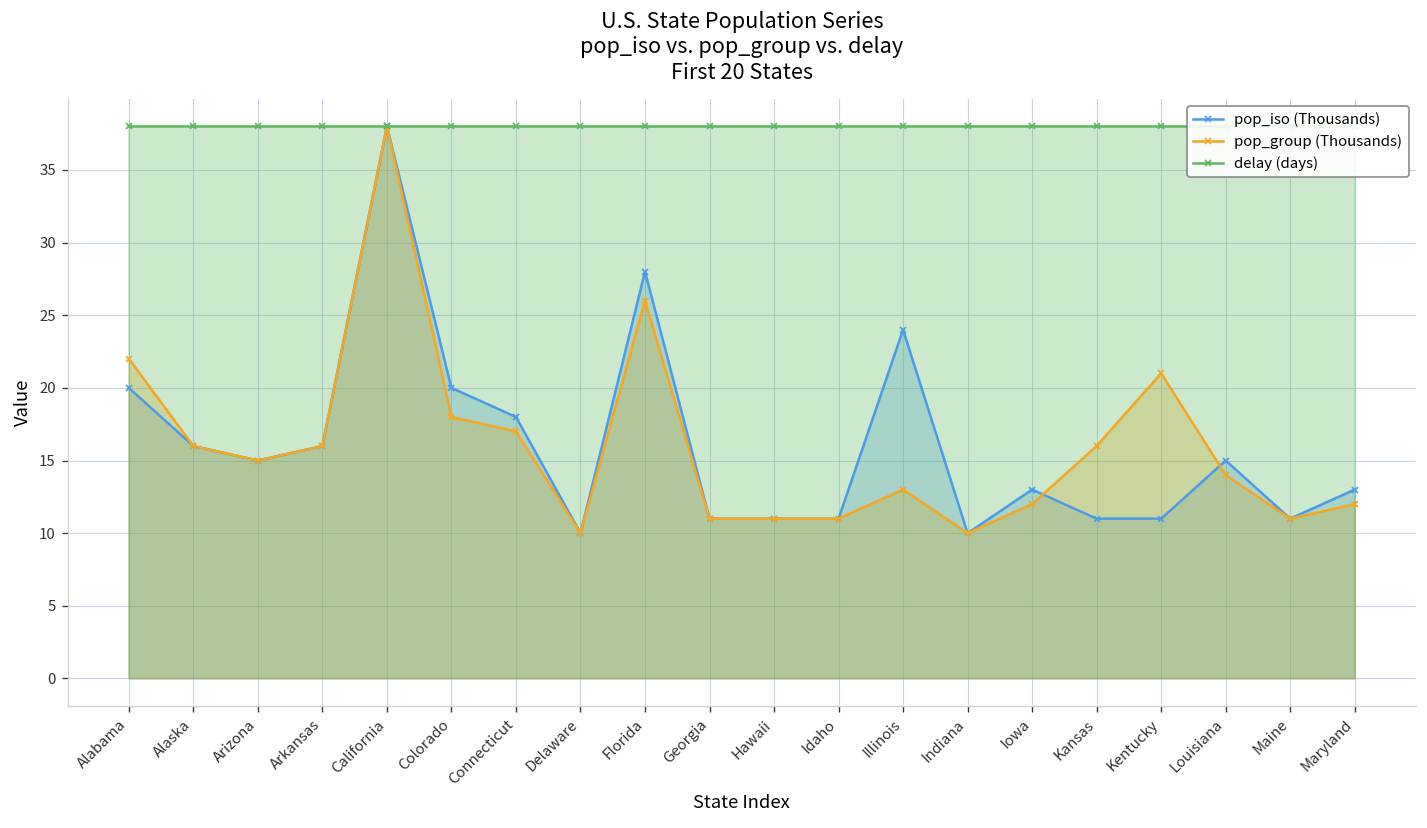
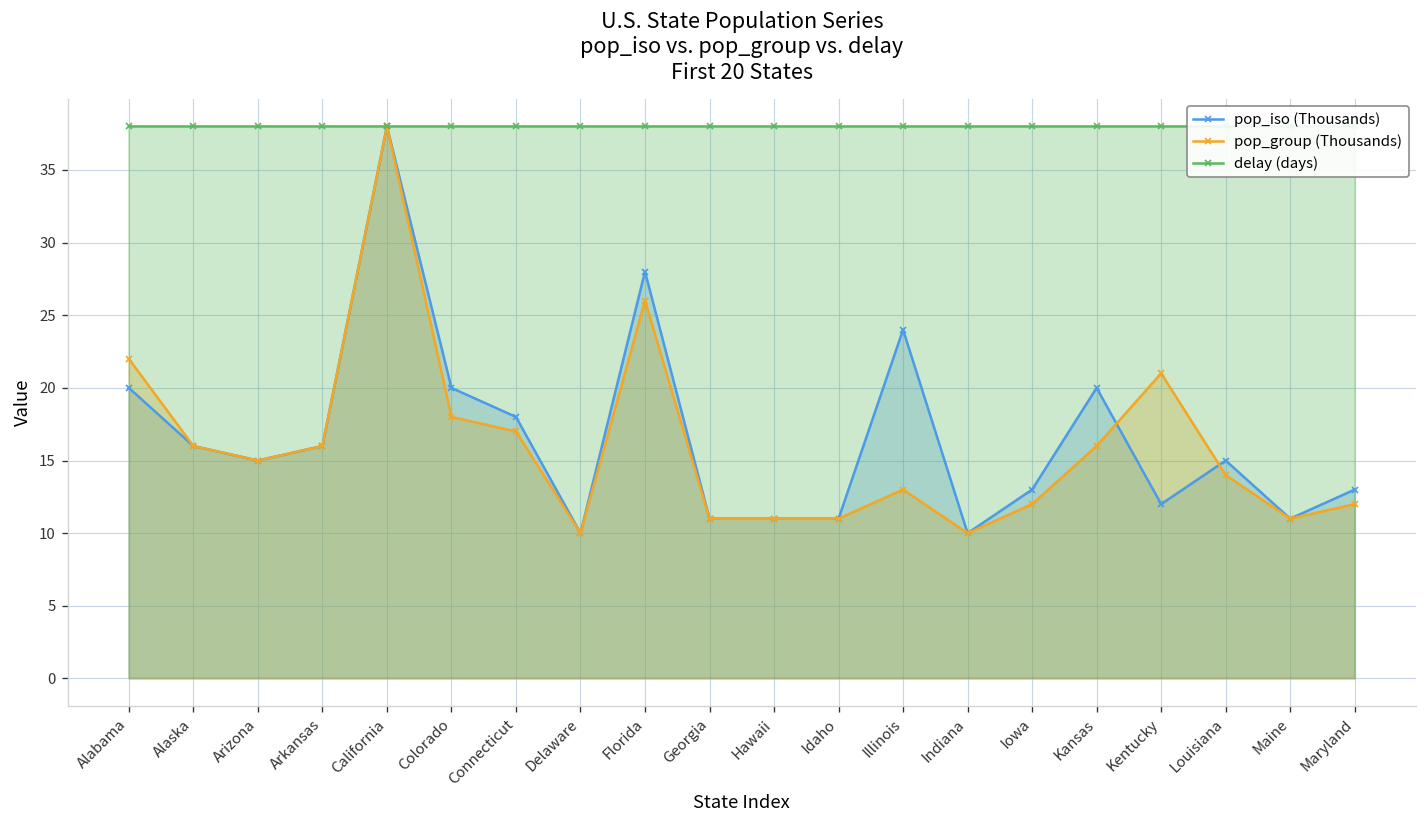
pop_iso (Thousands), Kansas: 11 -> 20
pop_iso (Thousands), Kentucky: 11 -> 12
